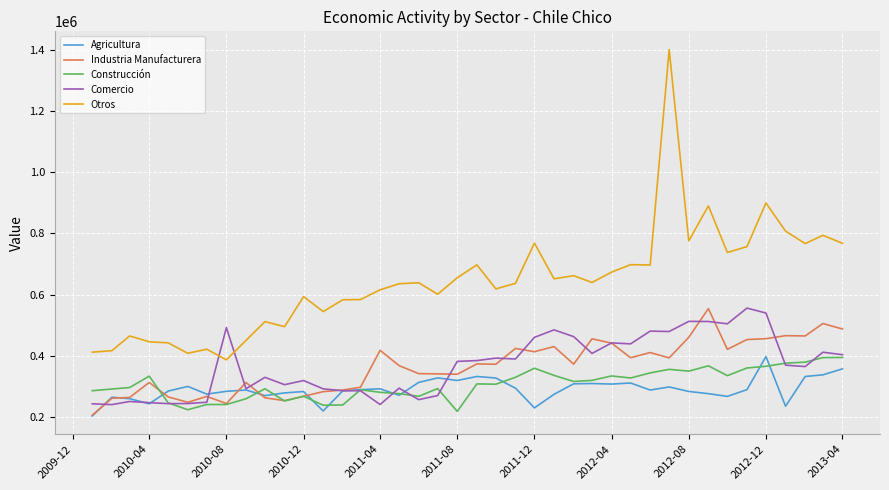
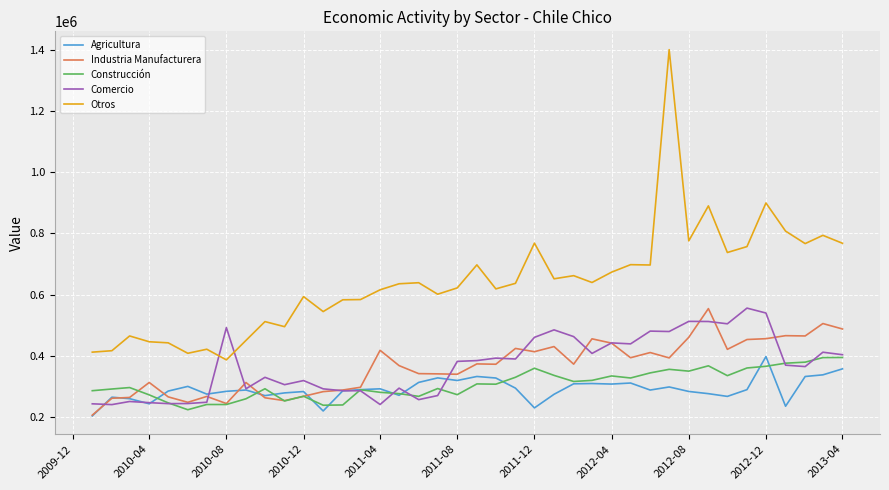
Construcción, 2010-04: 330000 -> 270000
Construcción, 2011-08: 220000 -> 270000
Otros, 2011-08: 660000 -> 620000
